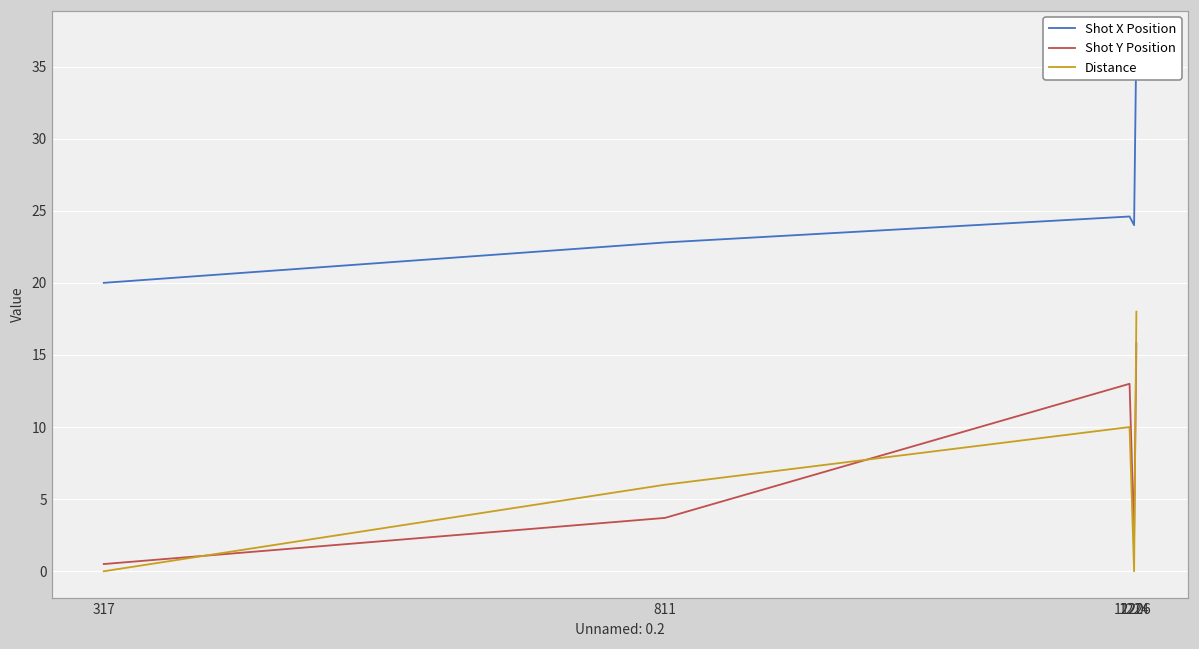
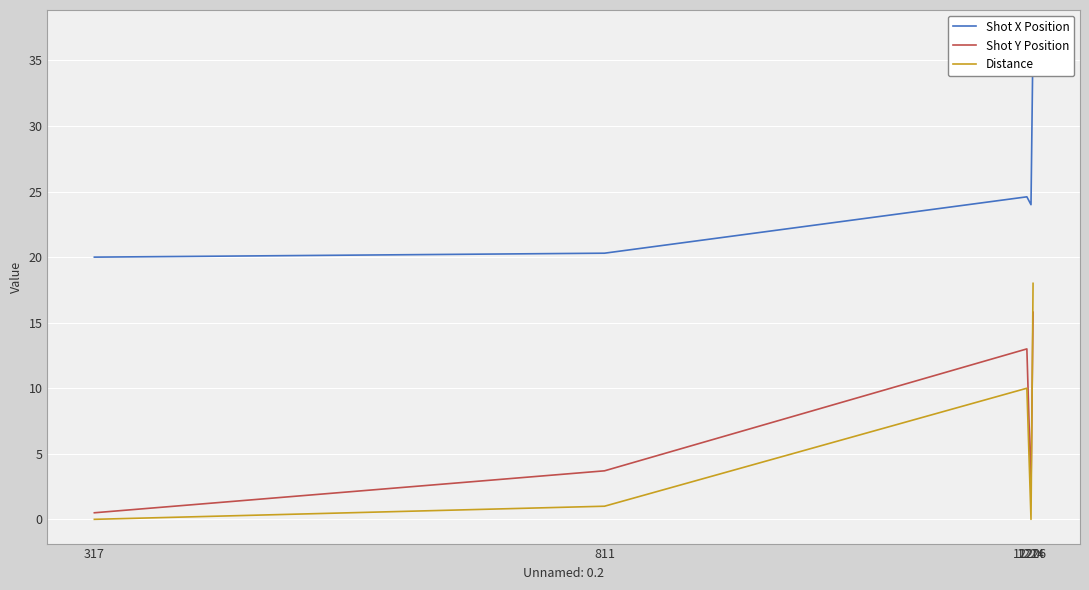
Shot X Position, 811: 22.8 -> 20.3
Distance, 811: 6 -> 1
